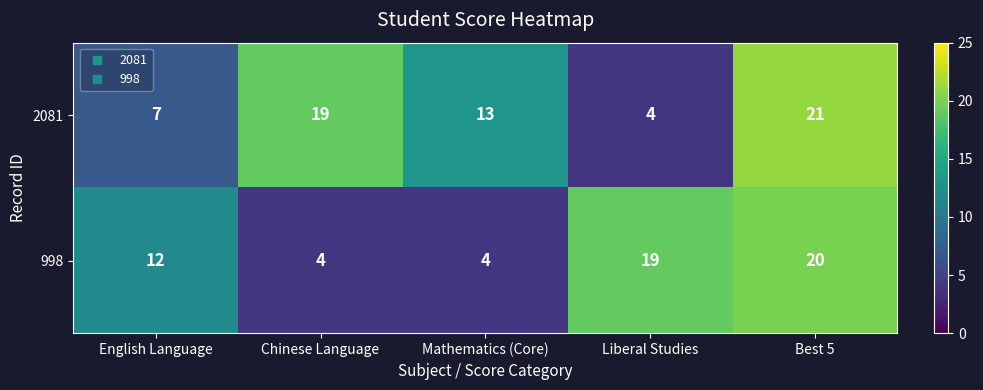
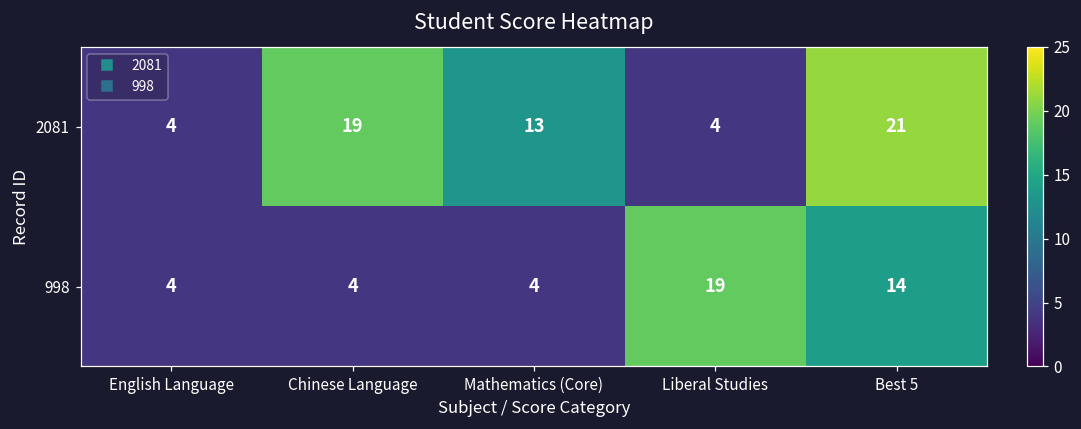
2081, English Language: 7 -> 4
998, English Language: 12 -> 4
998, Best 5: 20 -> 14
